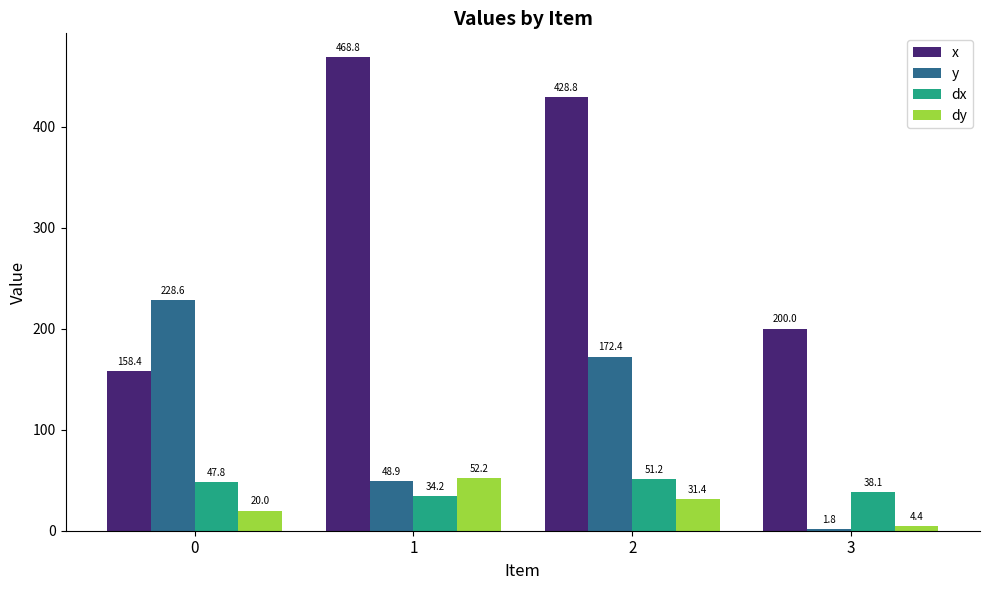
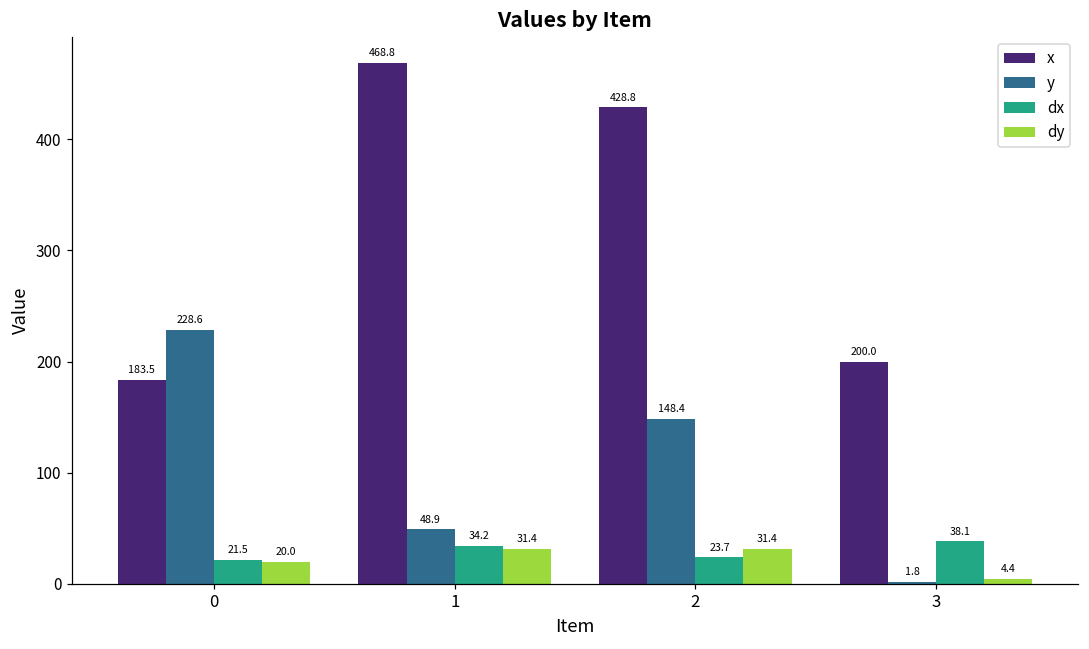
x, 0: 158.4 -> 183.5
dx, 0: 47.8 -> 21.5
dy, 1: 52.2 -> 31.4
y, 2: 172.4 -> 148.4
dx, 2: 51.2 -> 23.7
